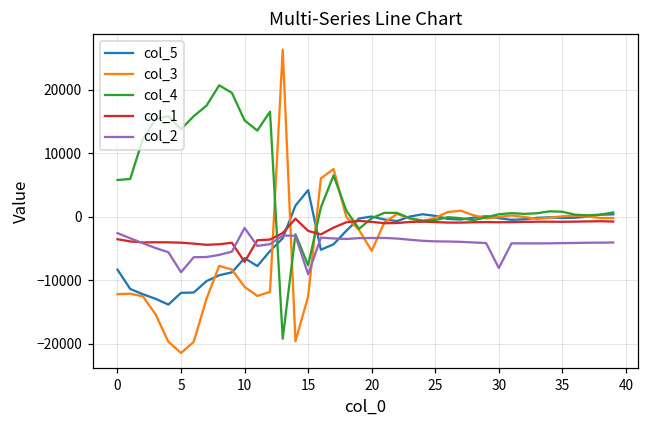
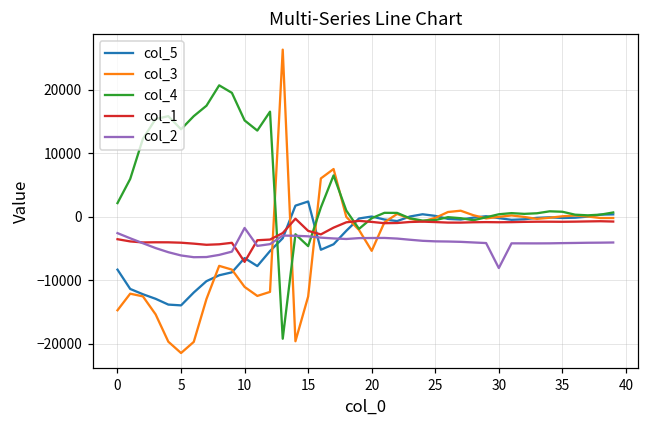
col_3, 0: -12000 -> -15000
col_4, 0: 6000 -> 2000
col_5, 5: -12000 -> -14000
col_2, 5: -9000 -> -6000
col_5, 15: 4000 -> 2000
col_4, 15: -8000 -> -5000
col_2, 15: -9000 -> -3000
